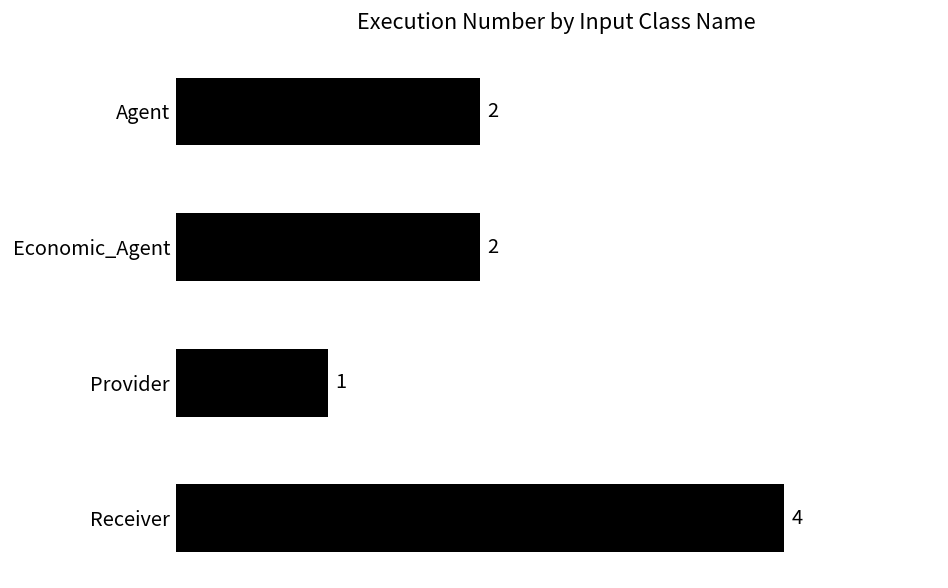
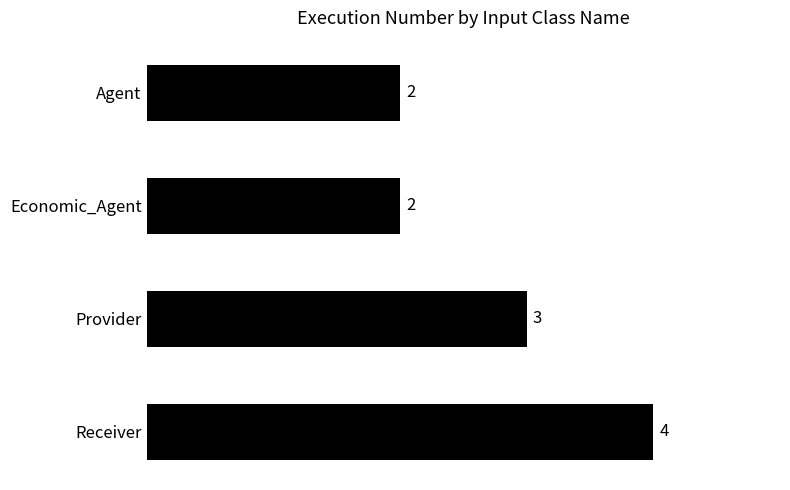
Provider: 1 -> 3
